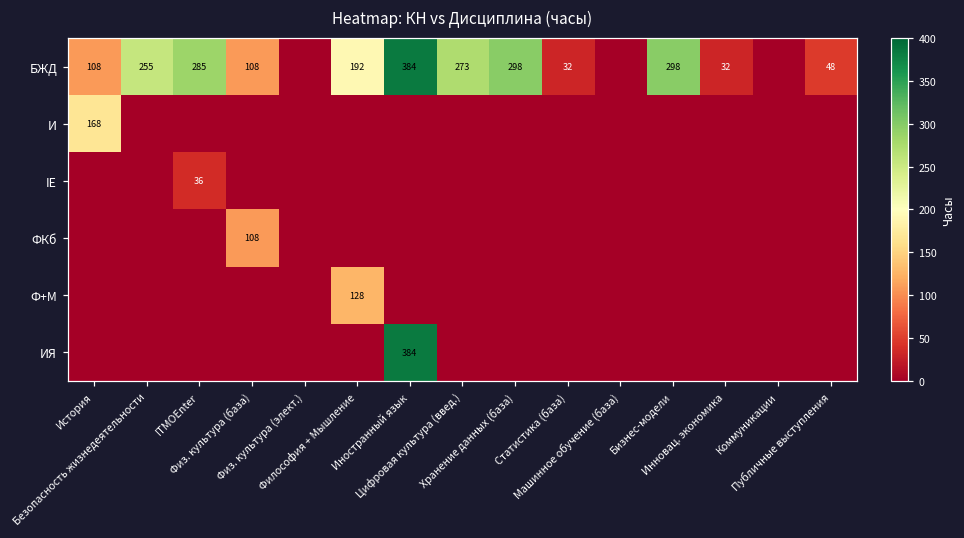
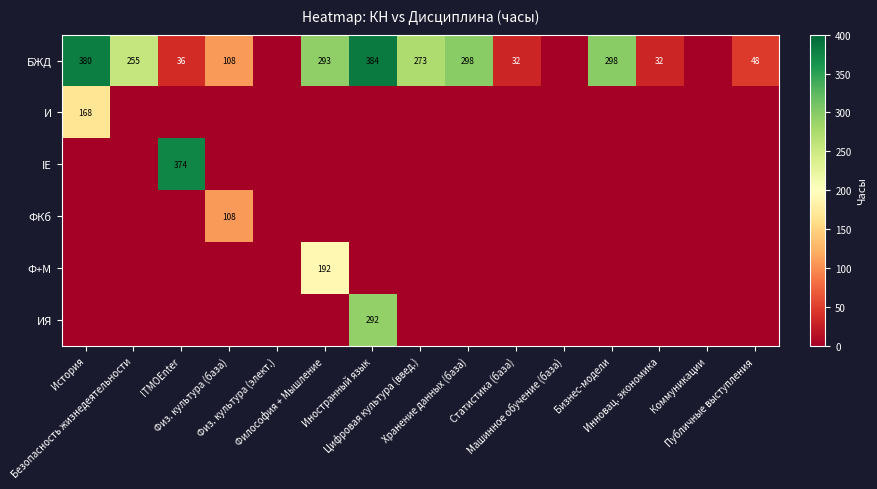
БЖД, История: 108 -> 380
БЖД, ITMOEnter: 285 -> 36
БЖД, Философия + Мышление: 192 -> 293
IE, ITMOEnter: 36 -> 374
Ф+М, Философия + Мышление: 128 -> 192
ИЯ, Иностранный язык: 384 -> 292
